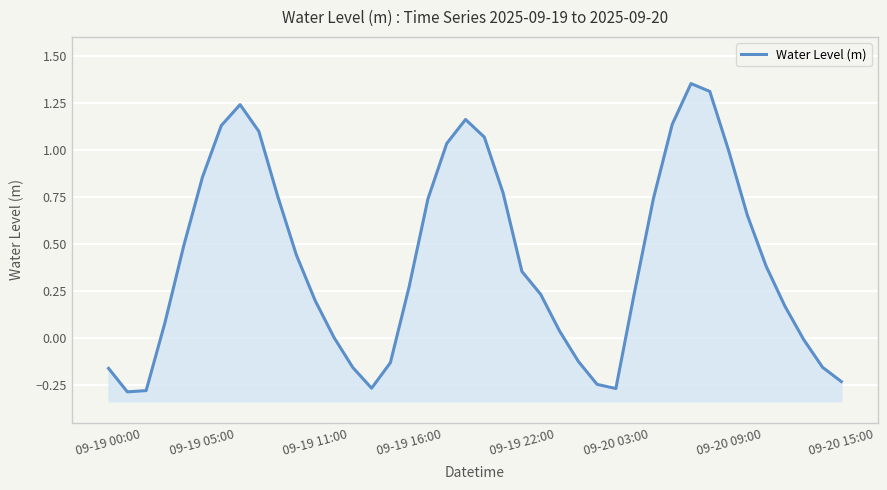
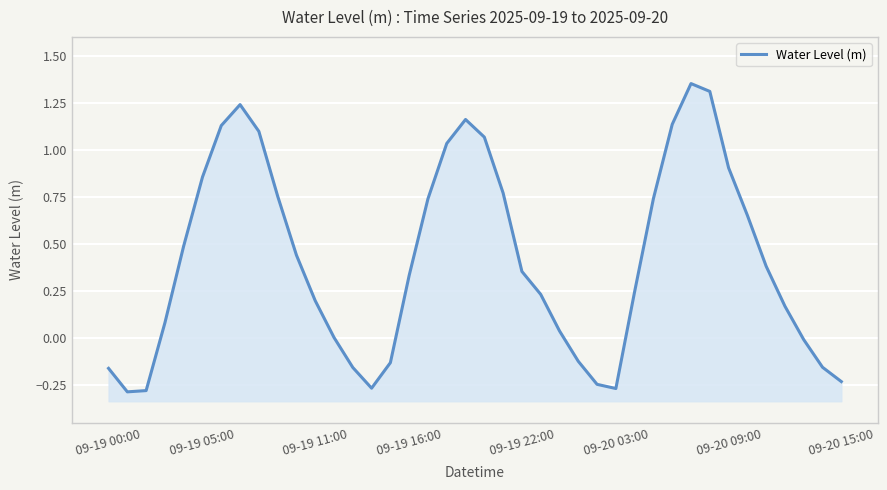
09-19 16:00: 0.27 -> 0.33
09-20 09:00: 1.00 -> 0.91
